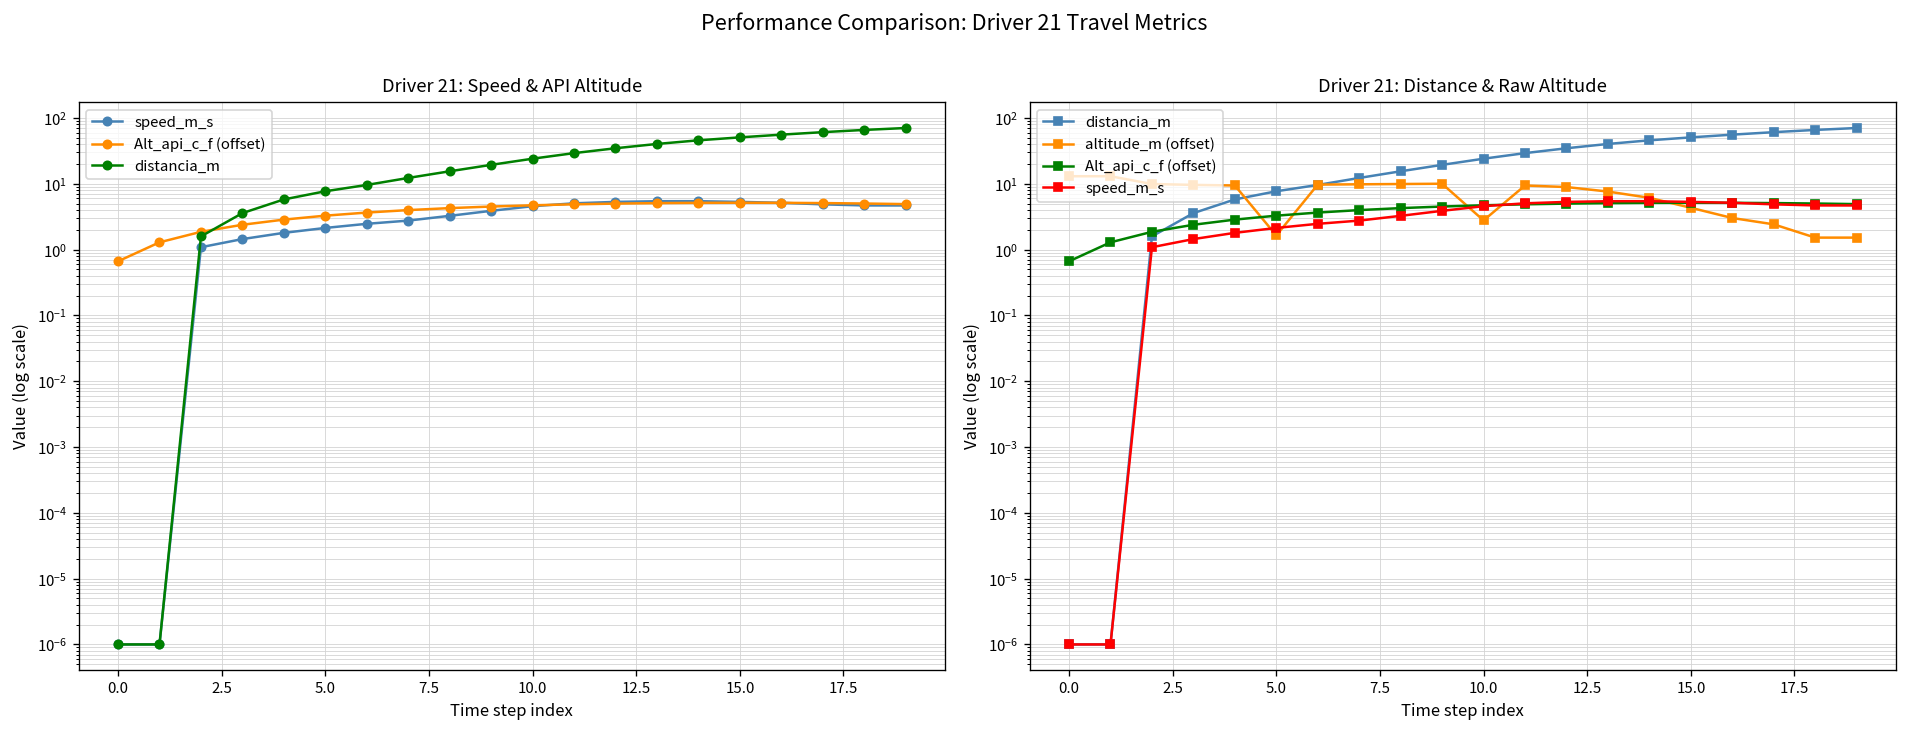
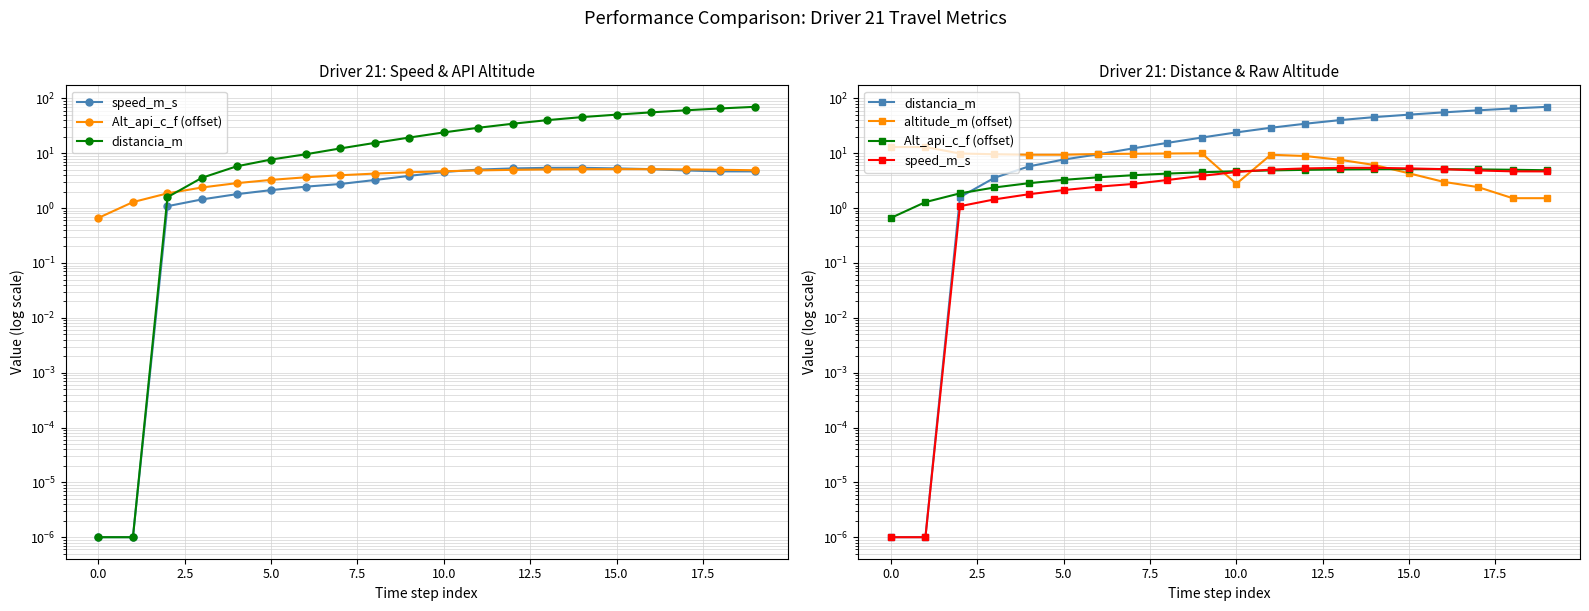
Driver 21: Distance & Raw Altitude, altitude_m (offset), 5.0: 1.6 -> 9
